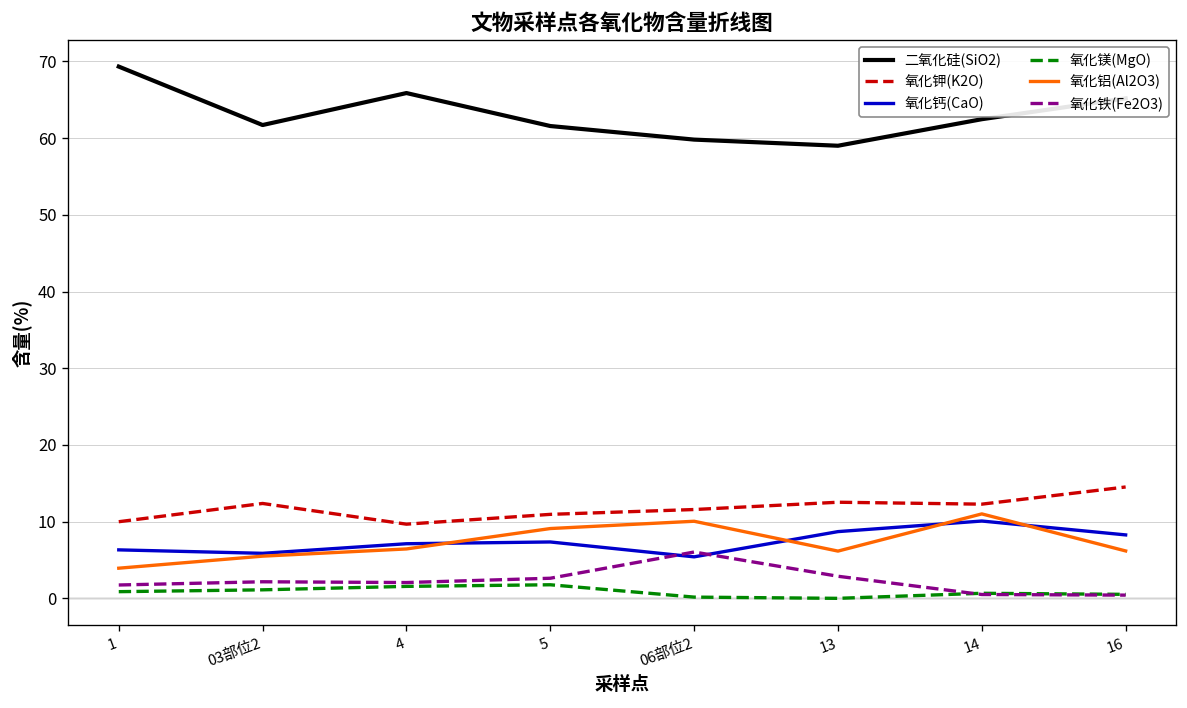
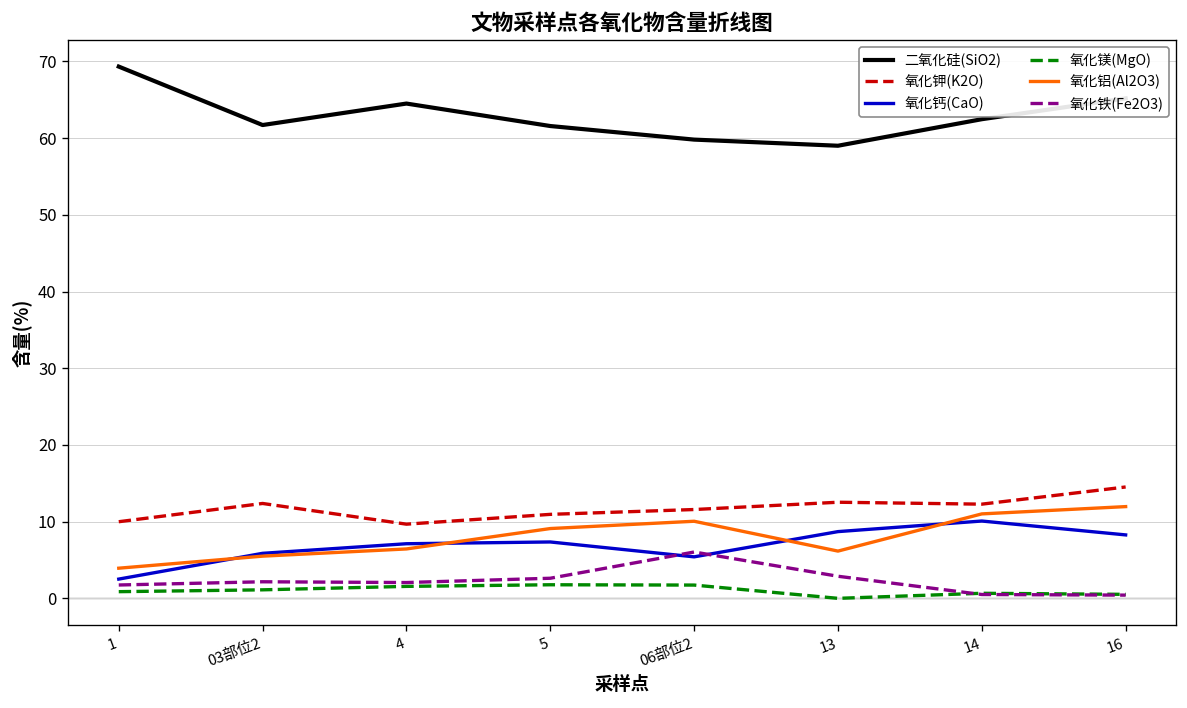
氧化钙(CaO), 1: 6 -> 3
二氧化硅(SiO2), 4: 66 -> 65
氧化镁(MgO), 06部位2: 0 -> 2
氧化铝(Al2O3), 16: 6 -> 12
